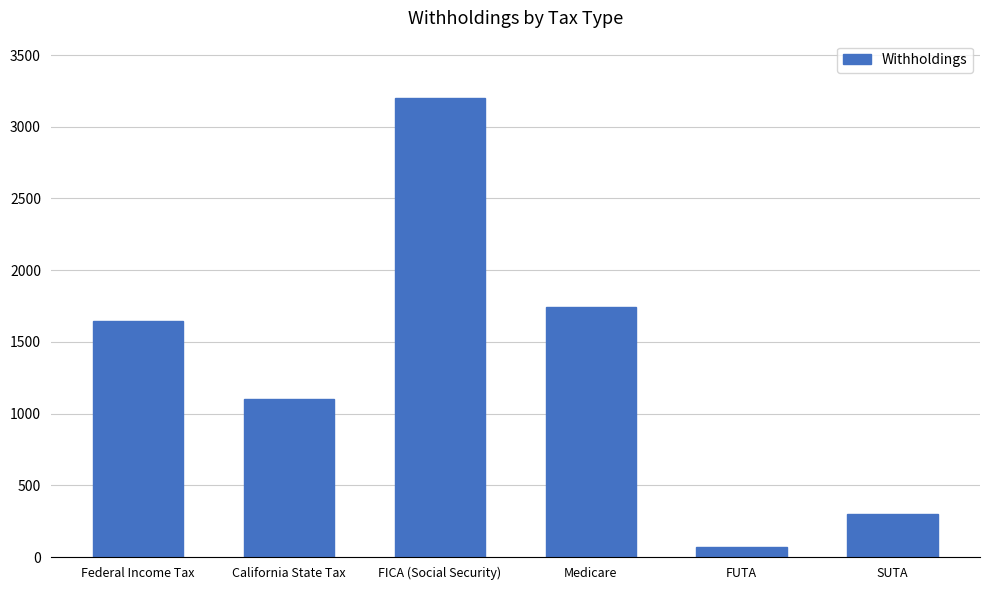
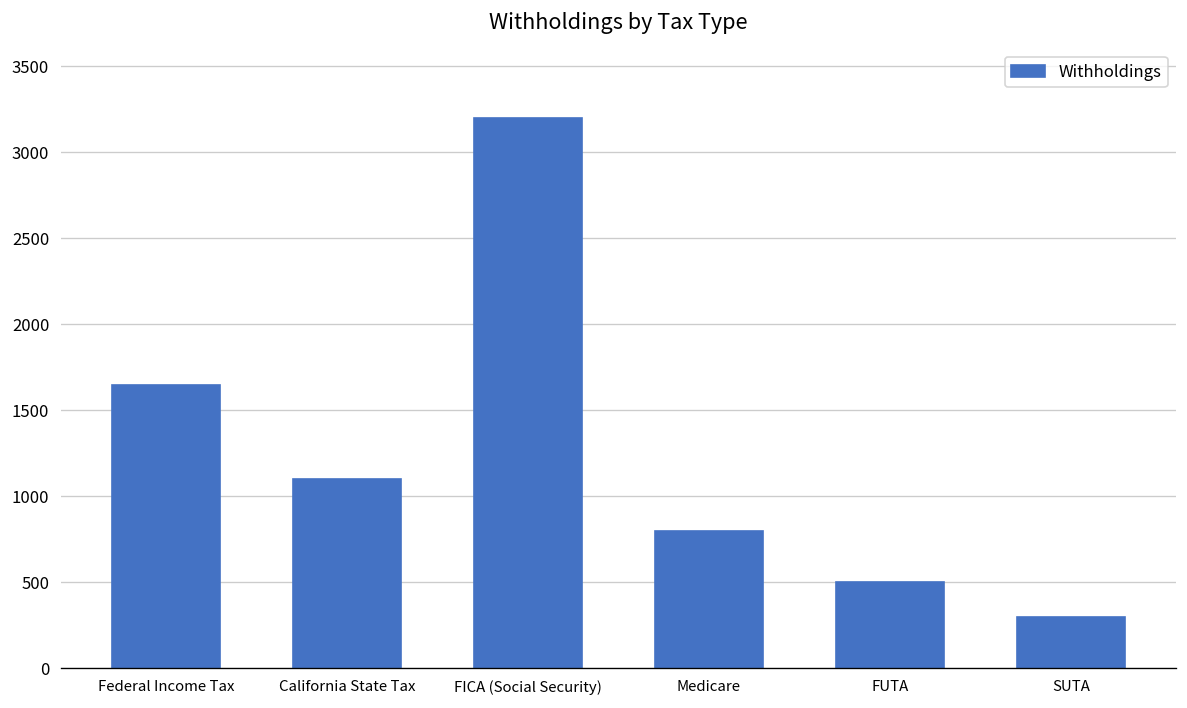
Medicare: 1750 -> 800
FUTA: 70 -> 500
